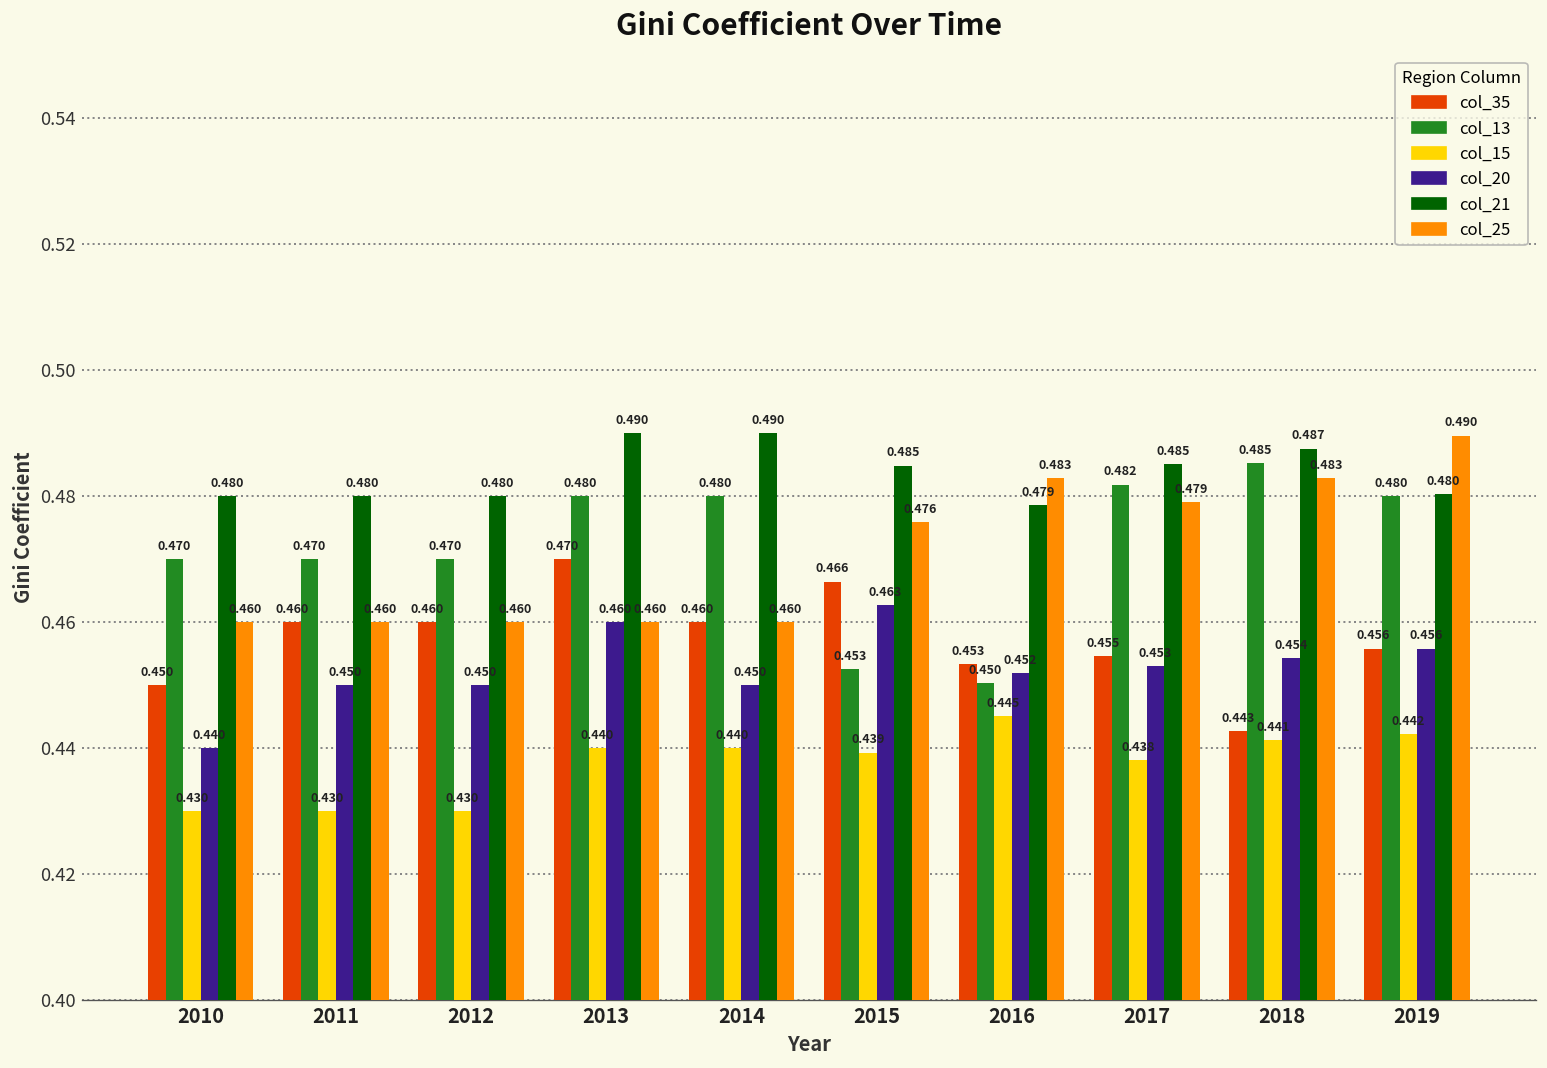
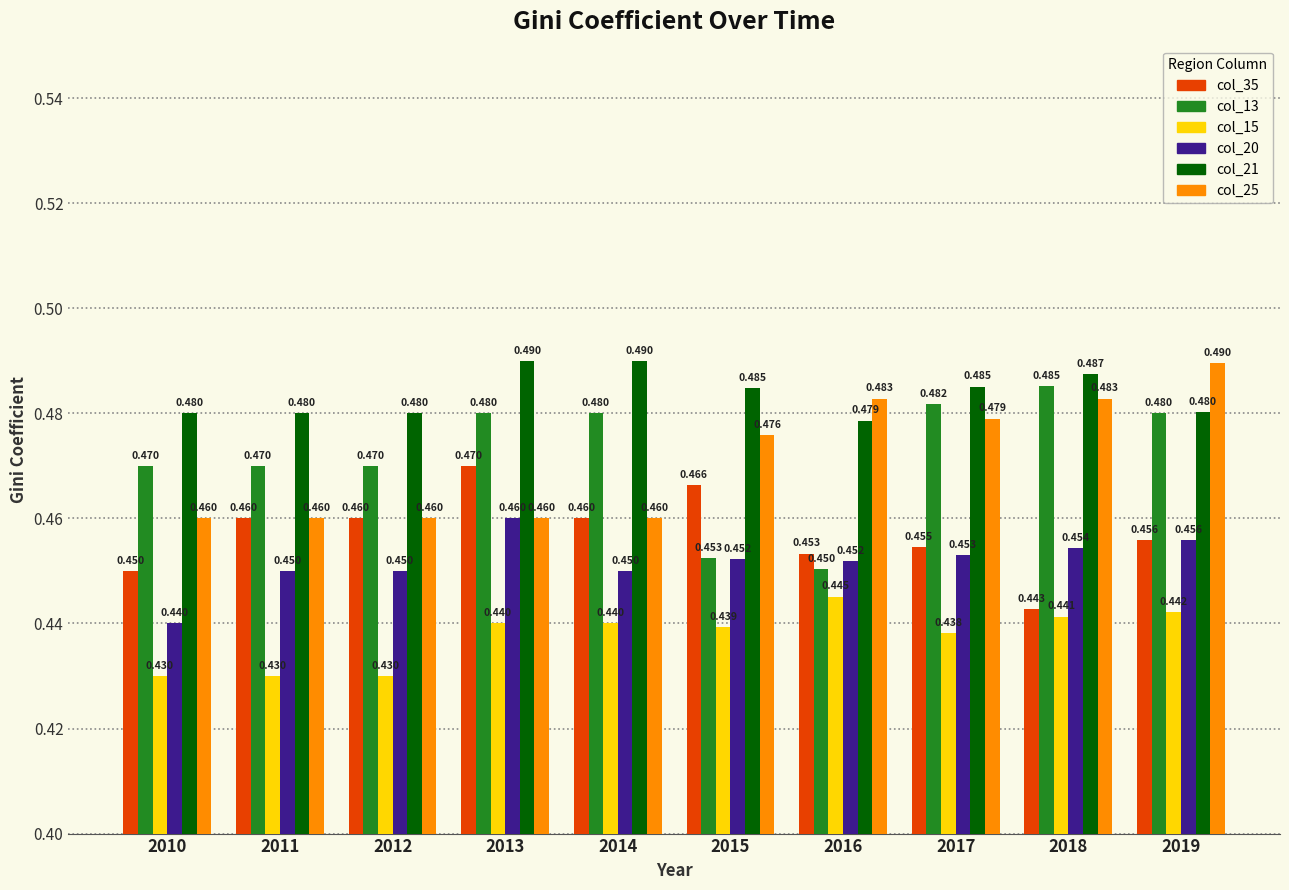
col_20, 2015: 0.463 -> 0.452
